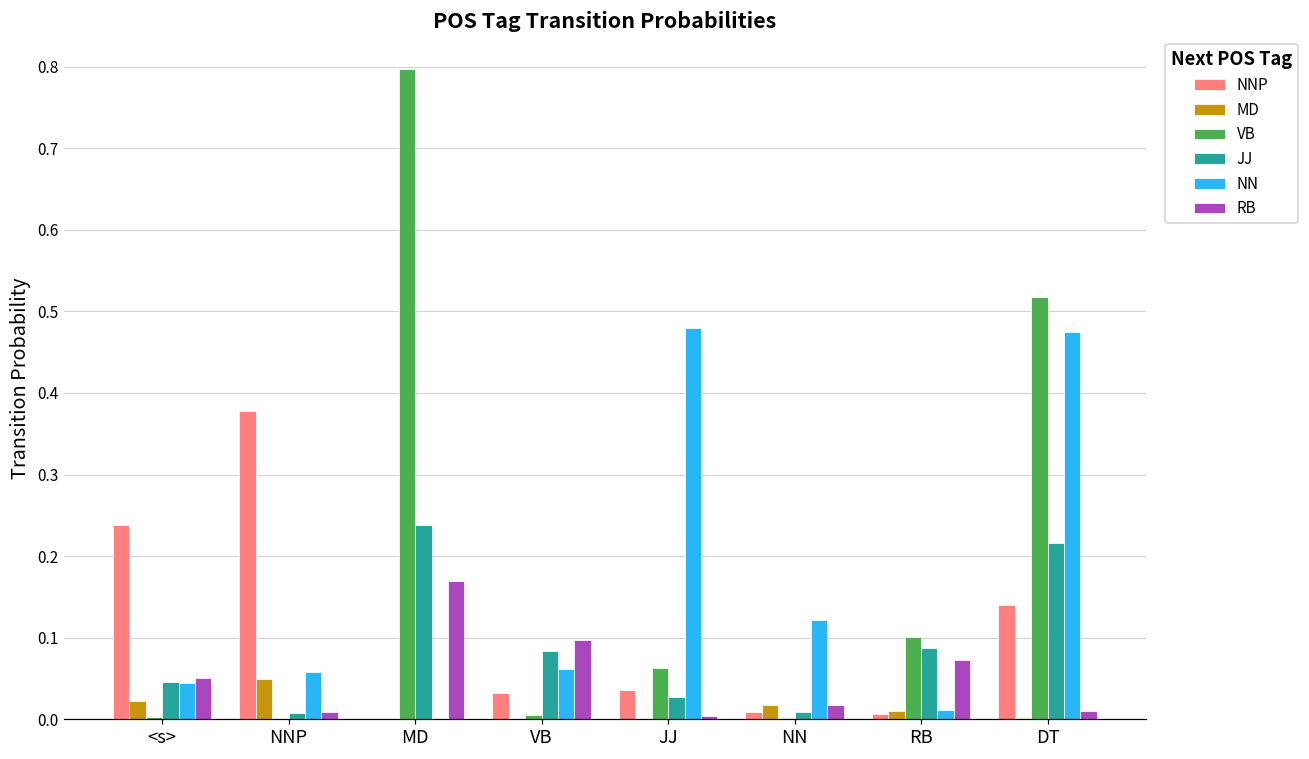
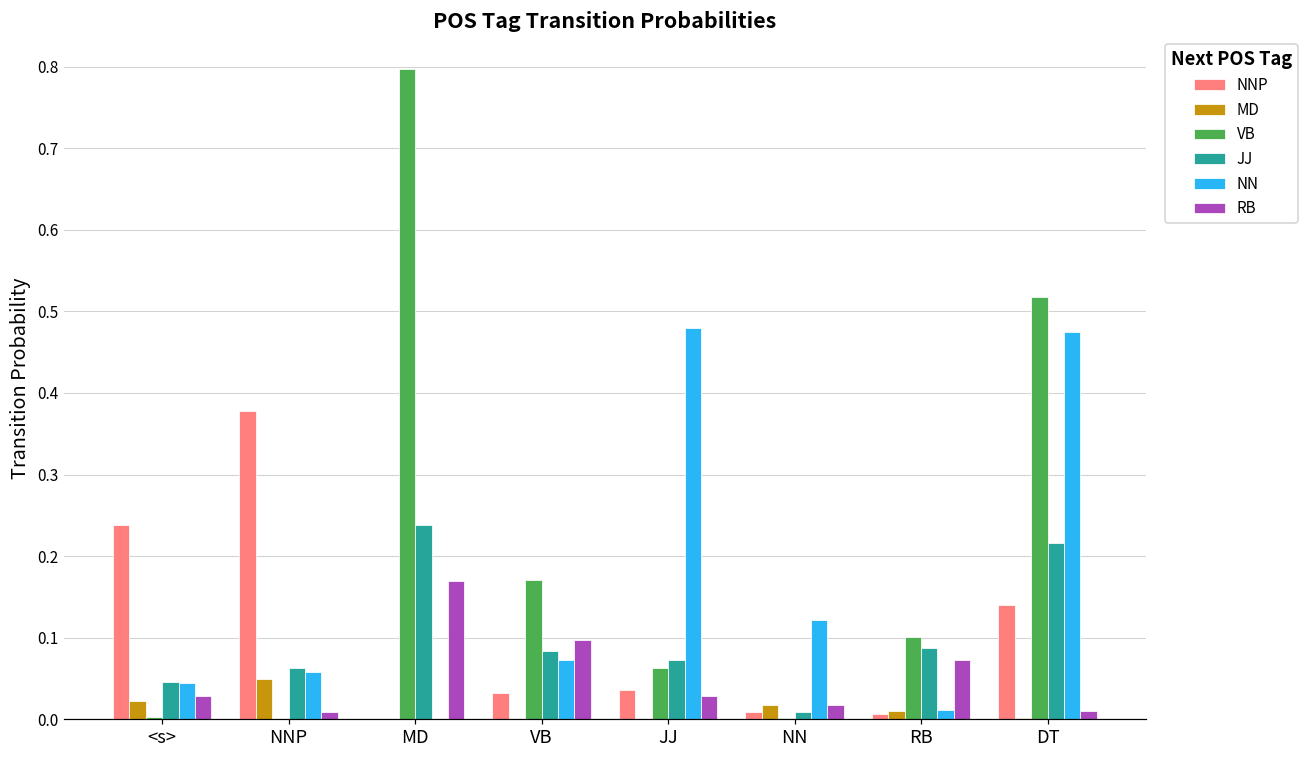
RB, <s>: 0.05 -> 0.03
JJ, NNP: 0.01 -> 0.06
VB, VB: 0.01 -> 0.17
NN, VB: 0.06 -> 0.07
JJ, JJ: 0.03 -> 0.07
RB, JJ: 0.00 -> 0.03
